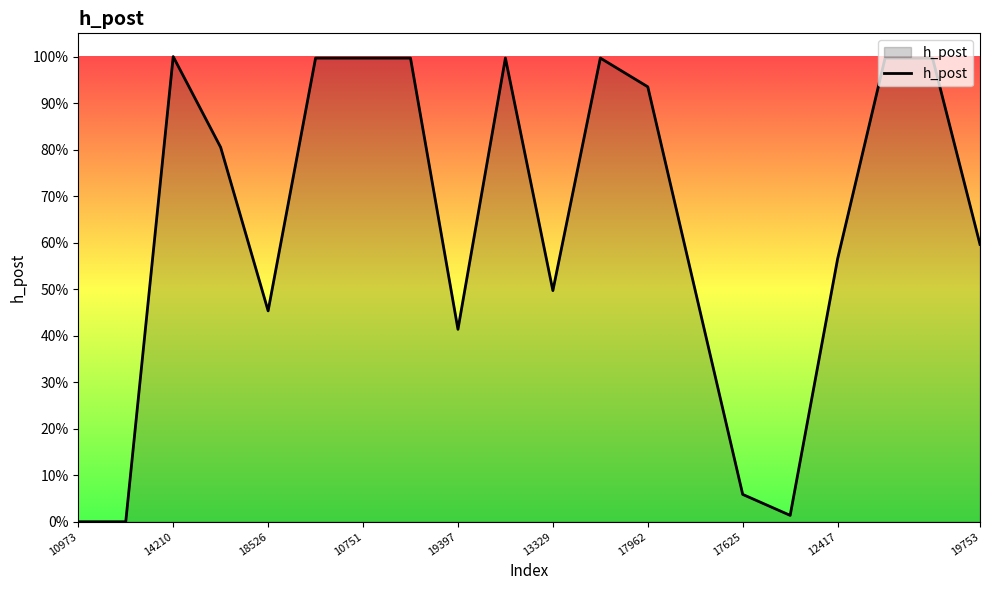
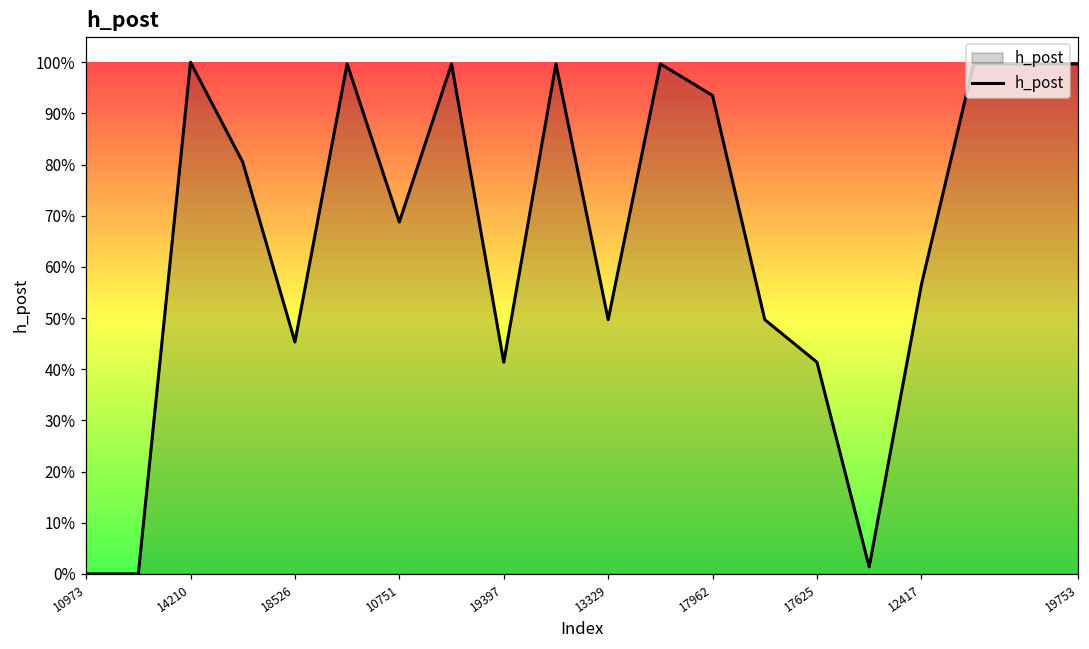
10751: 100% -> 69%
17625: 6% -> 41%
19753: 60% -> 100%
